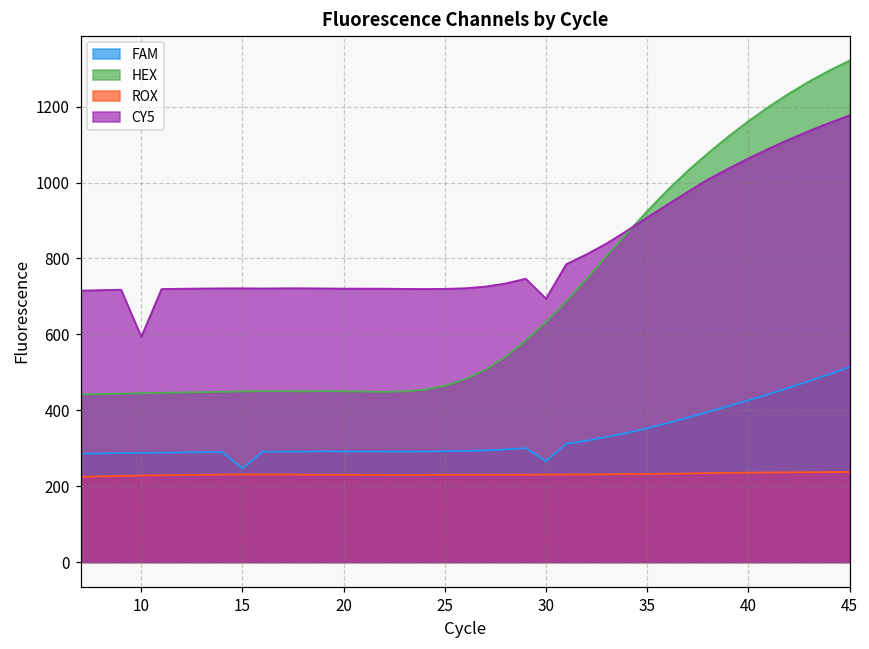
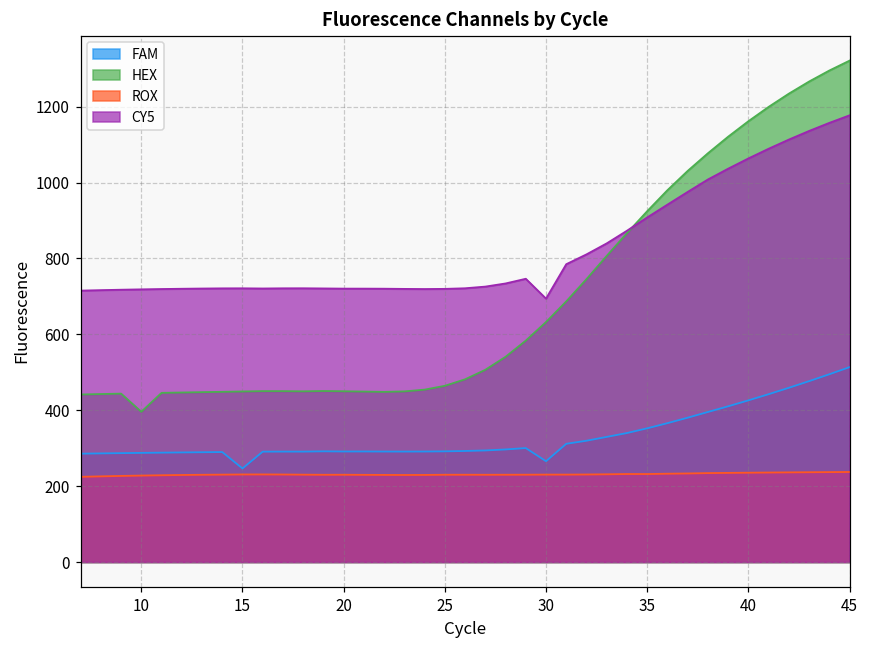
HEX, 10: 440 -> 400
CY5, 10: 590 -> 720
